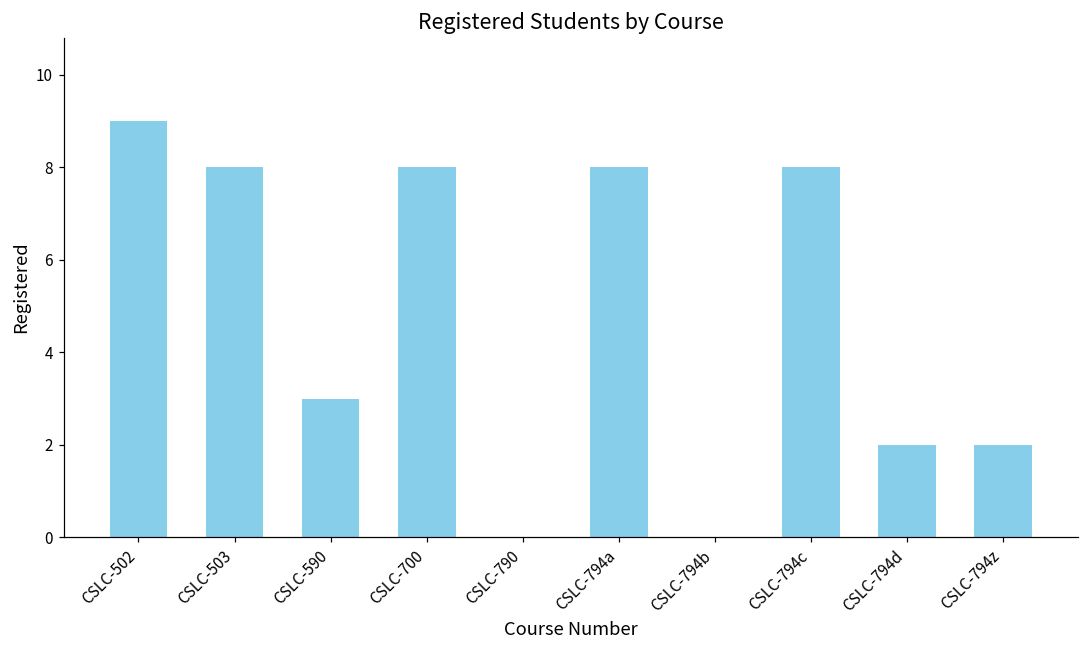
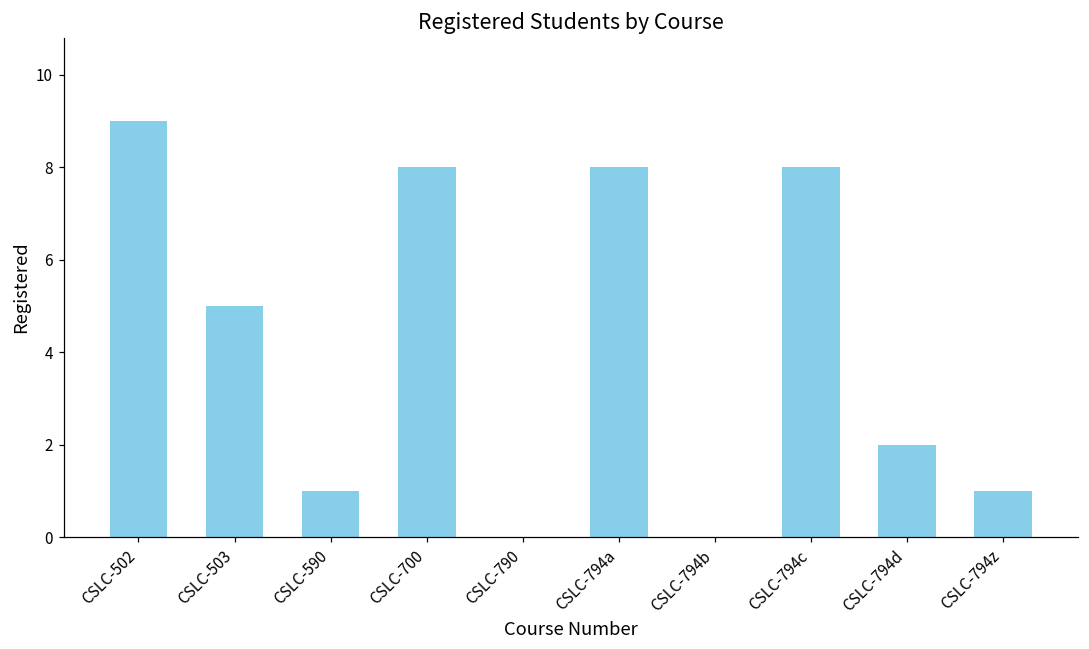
CSLC-503: 8 -> 5
CSLC-590: 3 -> 1
CSLC-794z: 2 -> 1
